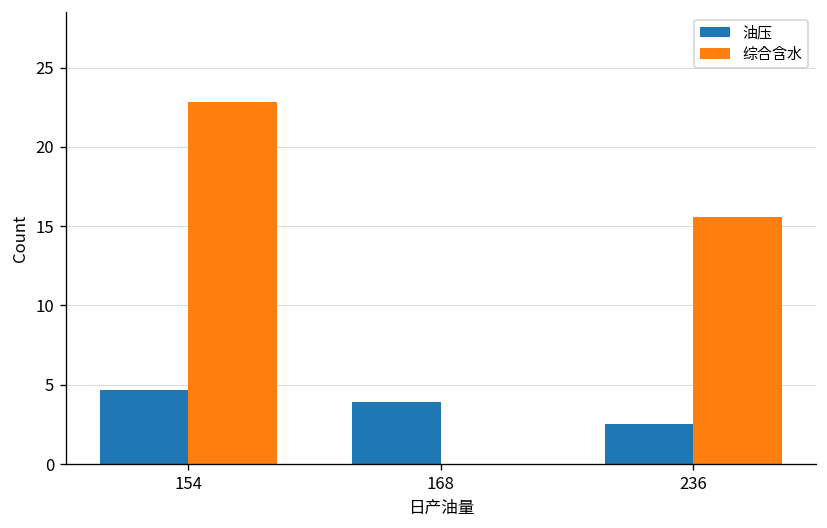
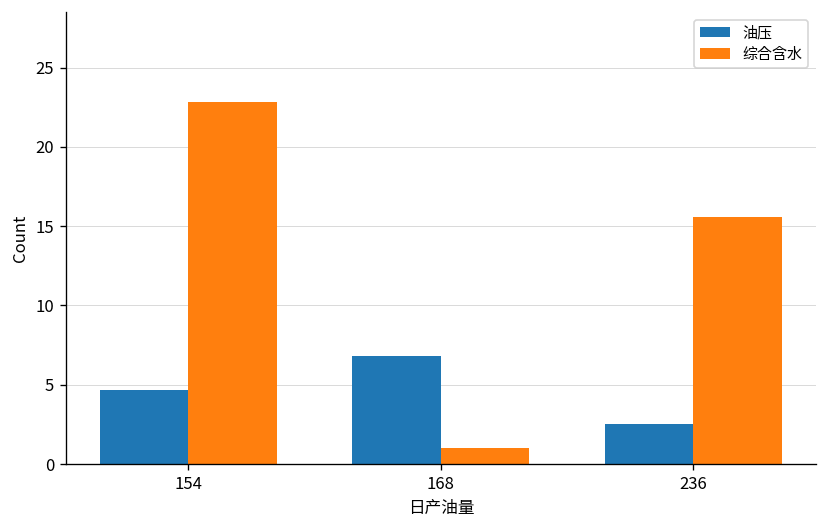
油压, 168: 3.9 -> 6.8
综合含水, 168: 0 -> 1
